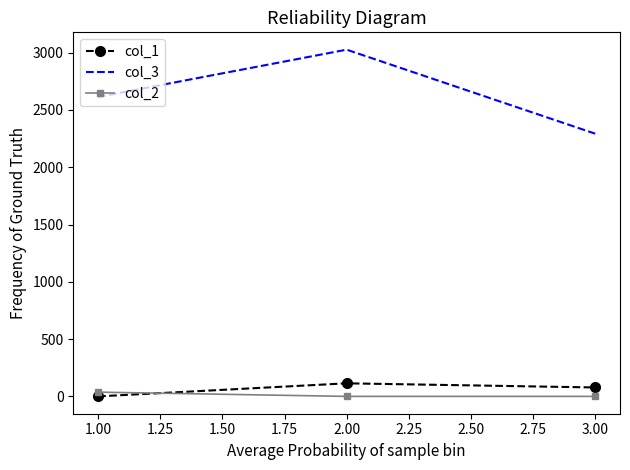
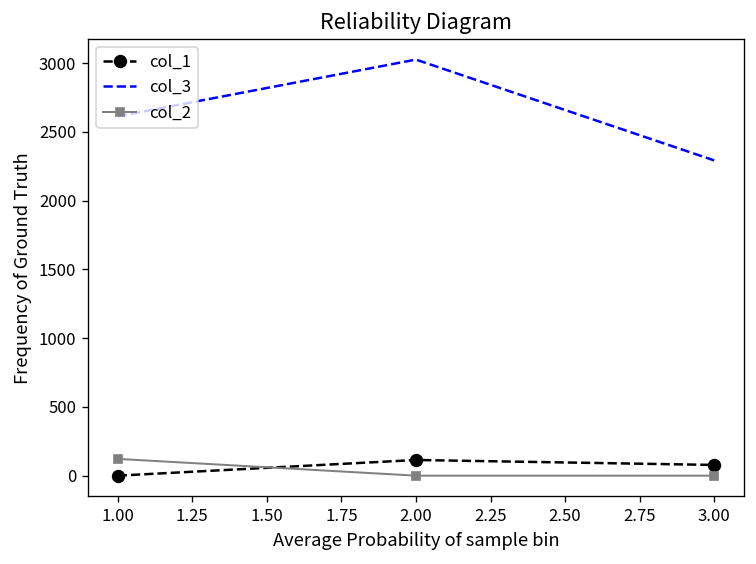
col_2, 1.00: 40 -> 120
